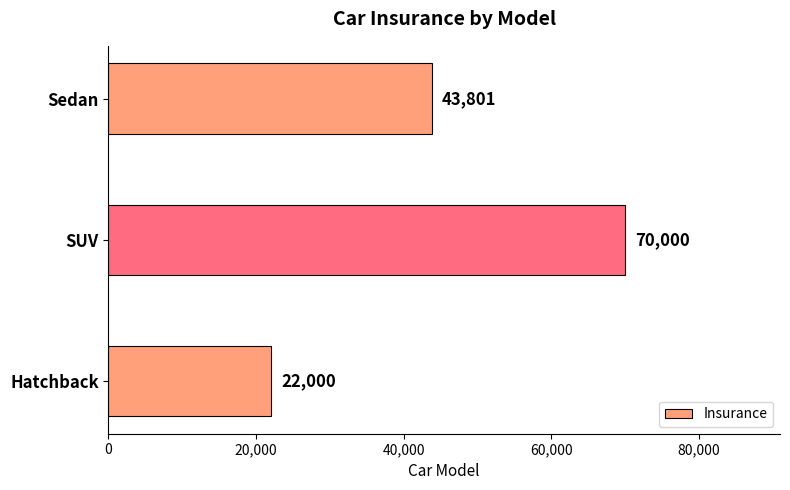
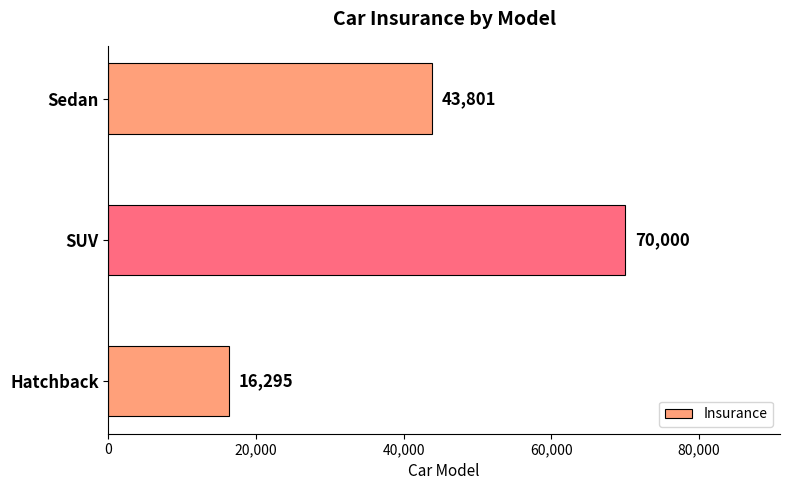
Hatchback: 22,000 -> 16,295
